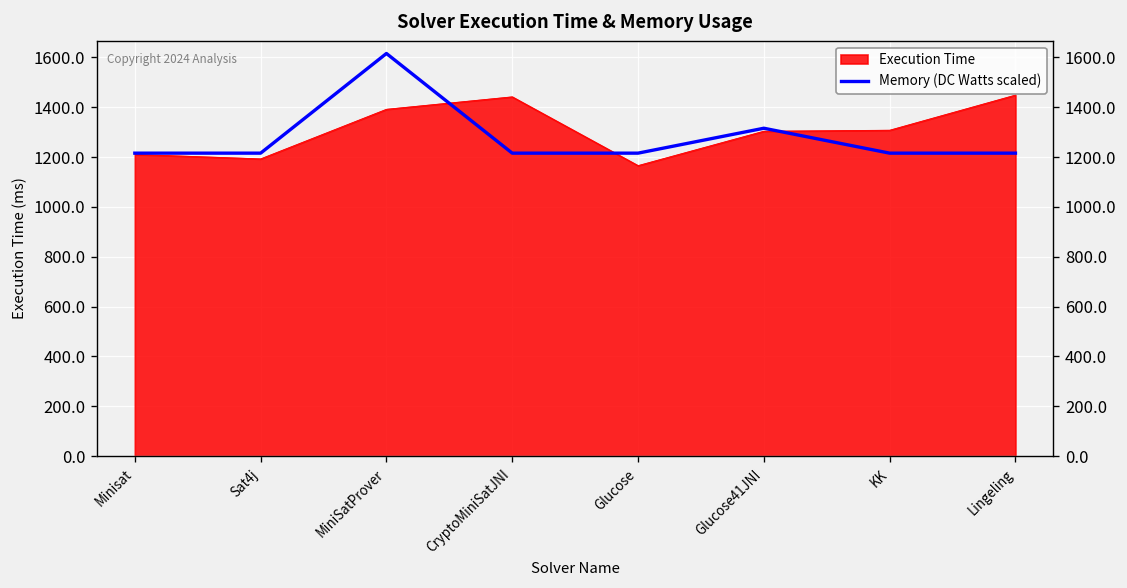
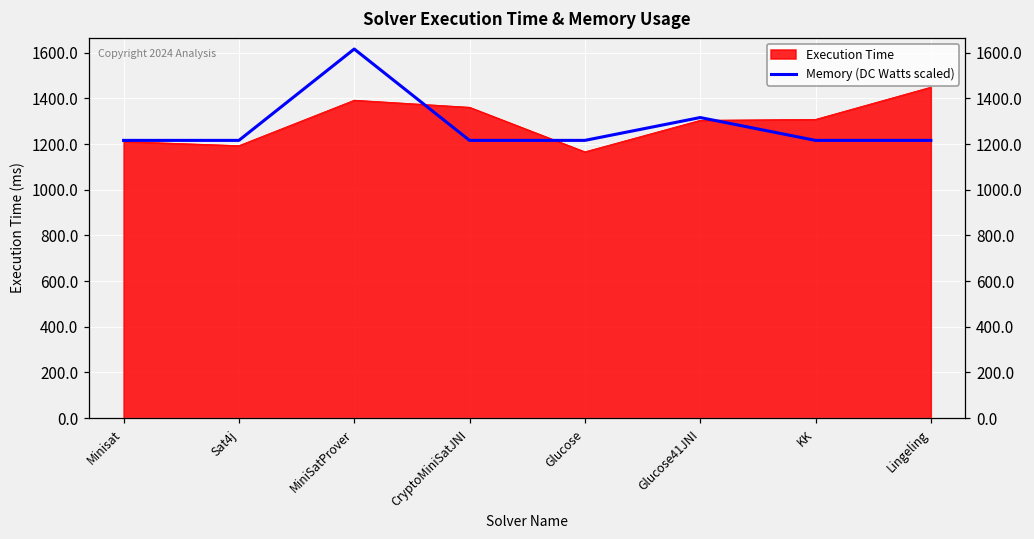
Execution Time, CryptoMiniSatJNI: 1440 -> 1360
